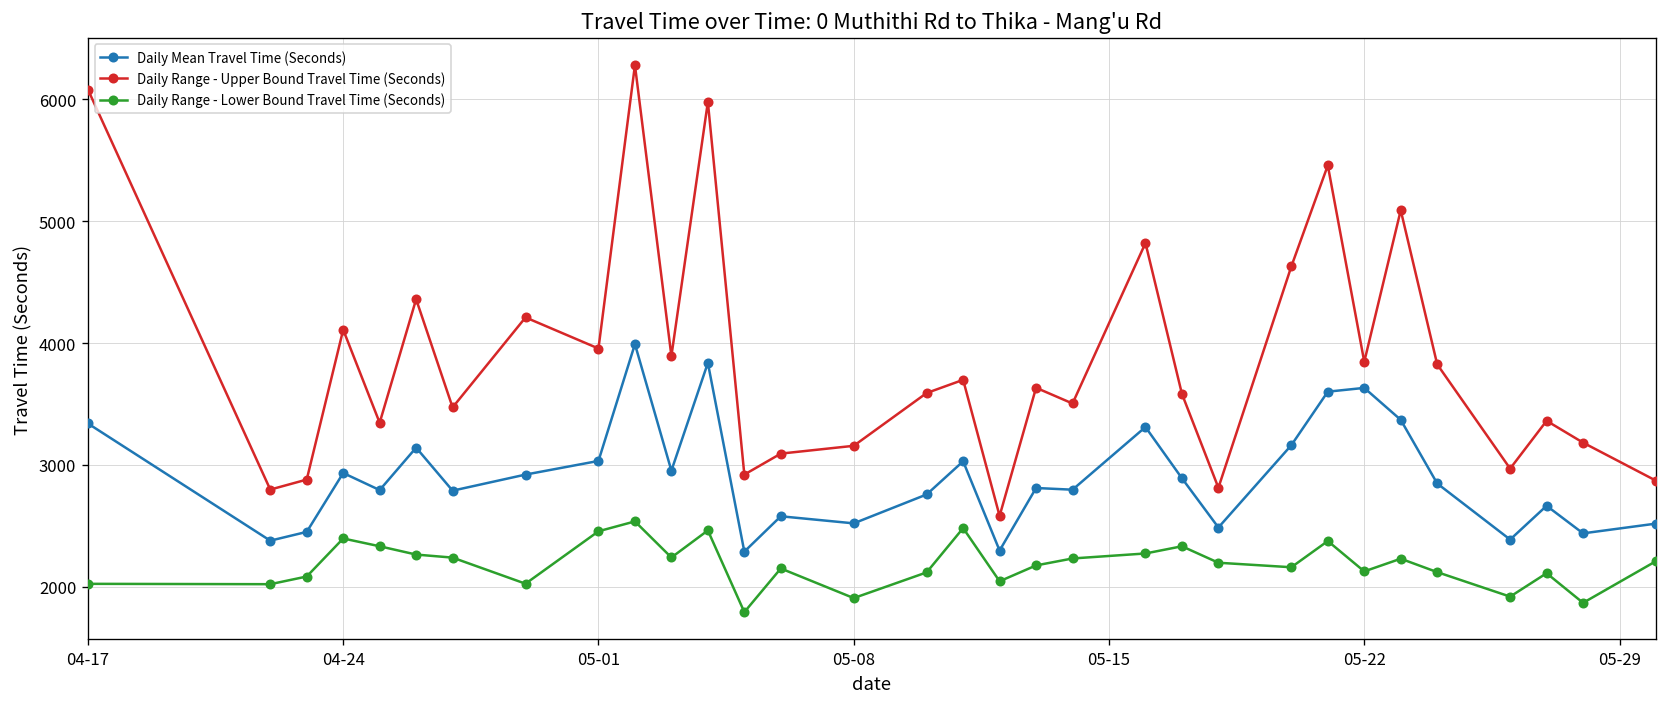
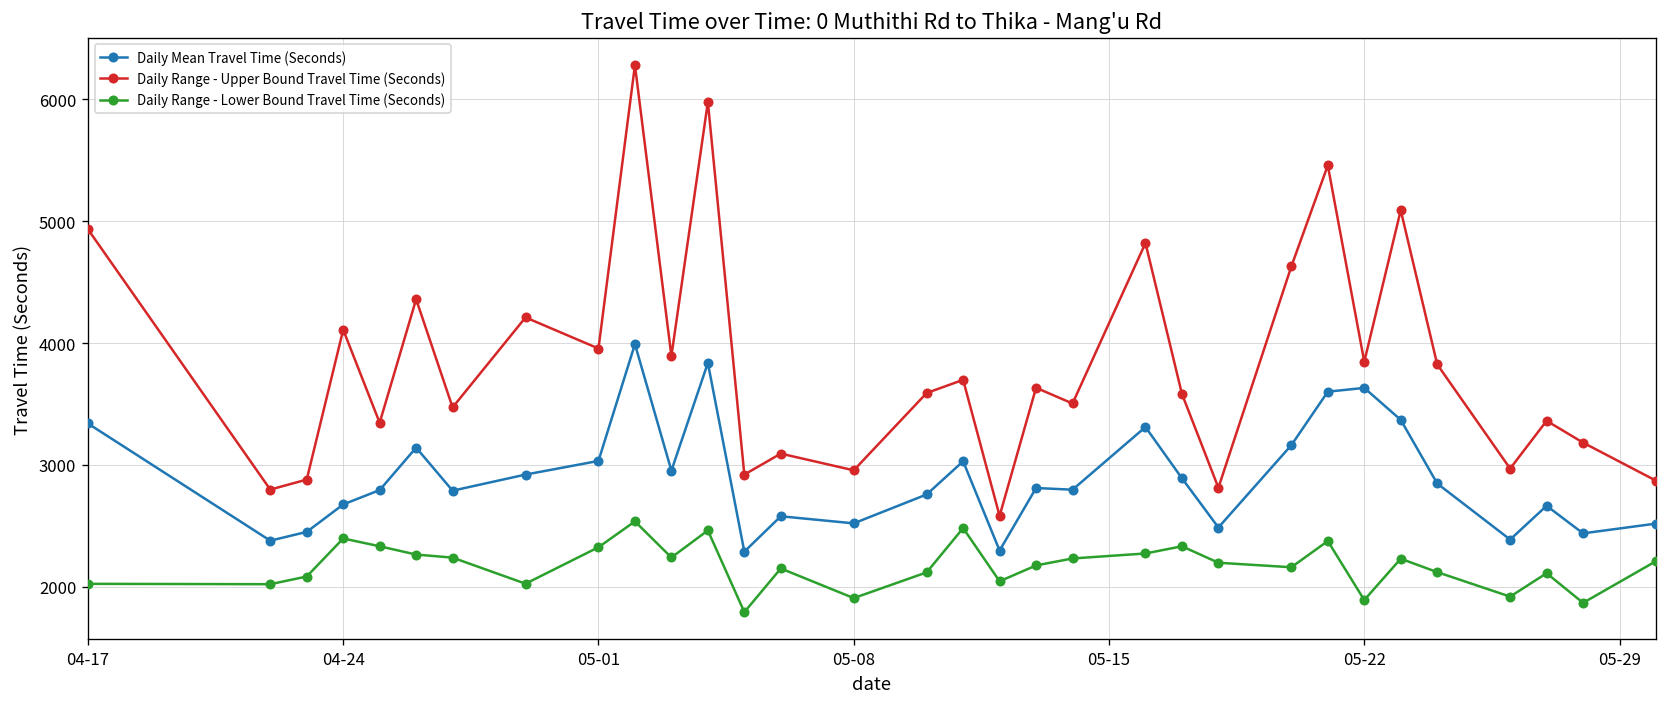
Daily Range - Upper Bound Travel Time (Seconds), 04-17: 6080 -> 4930
Daily Mean Travel Time (Seconds), 04-24: 2930 -> 2680
Daily Range - Lower Bound Travel Time (Seconds), 05-01: 2460 -> 2330
Daily Range - Upper Bound Travel Time (Seconds), 05-08: 3160 -> 2960
Daily Range - Lower Bound Travel Time (Seconds), 05-22: 2130 -> 1890
